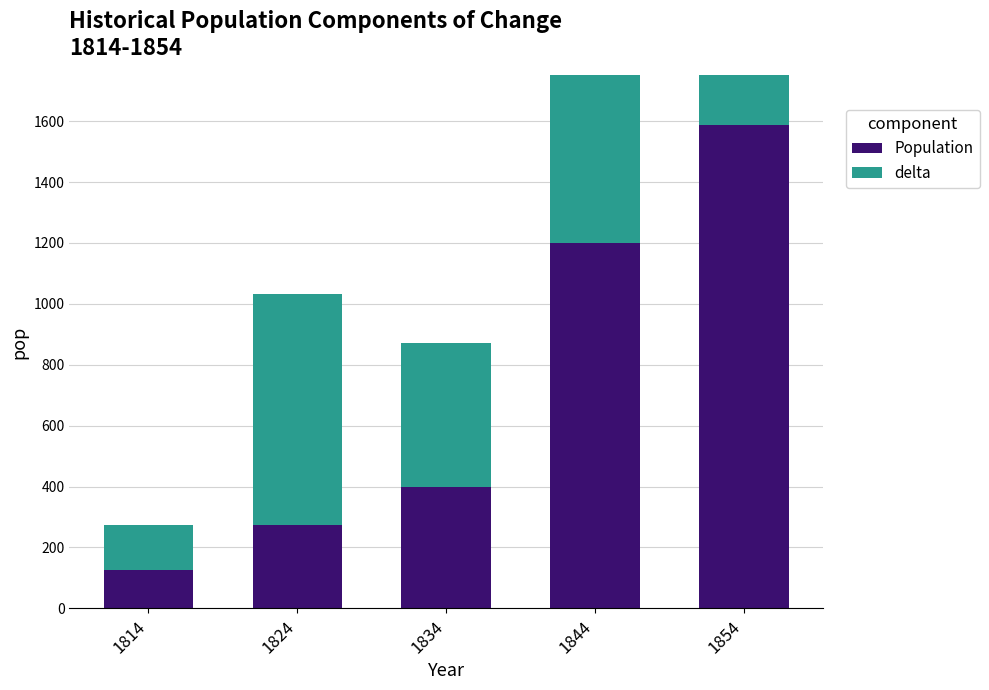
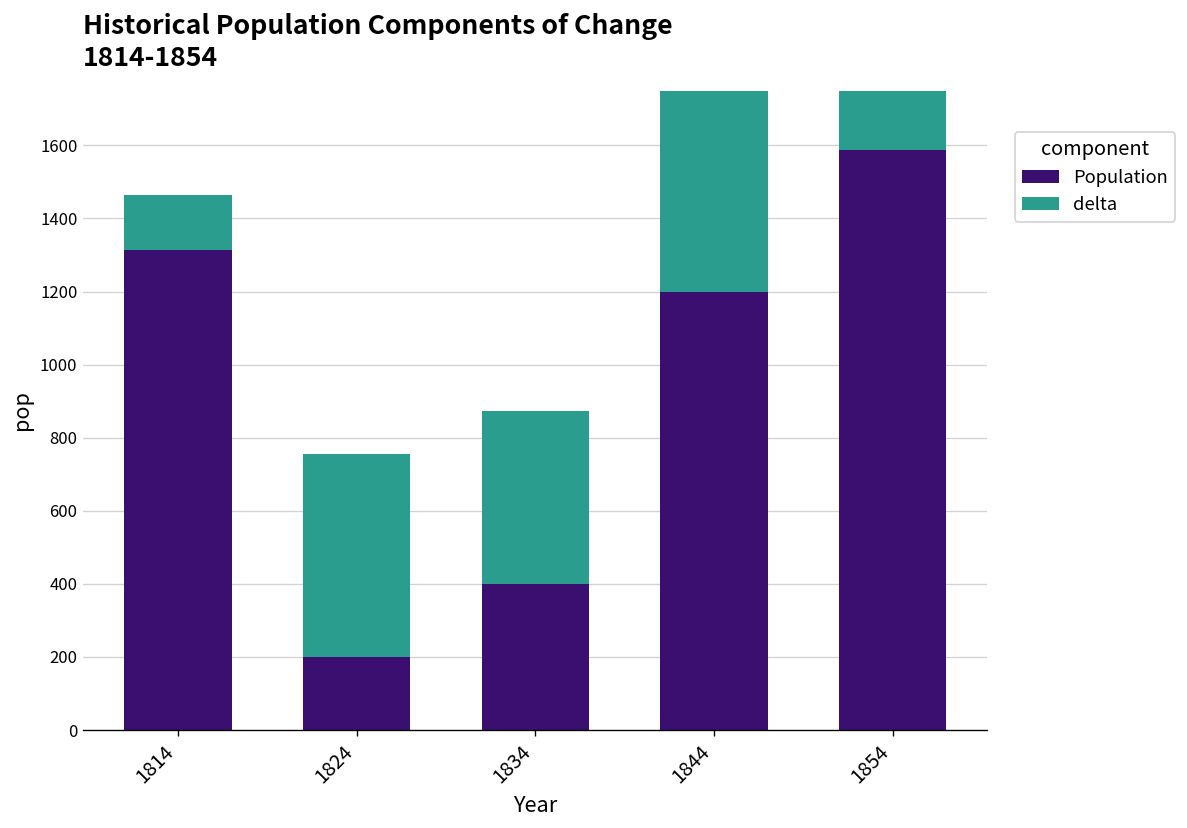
Population, 1814: 130 -> 1310
Population, 1824: 280 -> 200
delta, 1824: 760 -> 560
